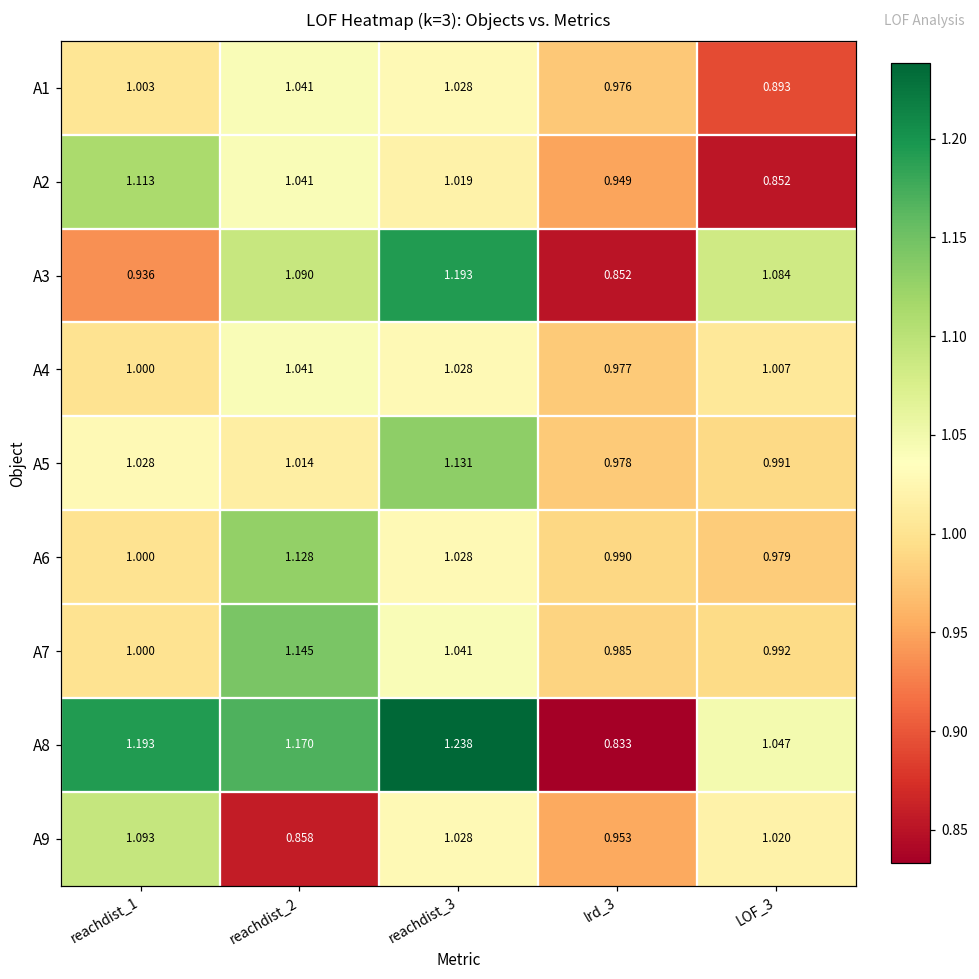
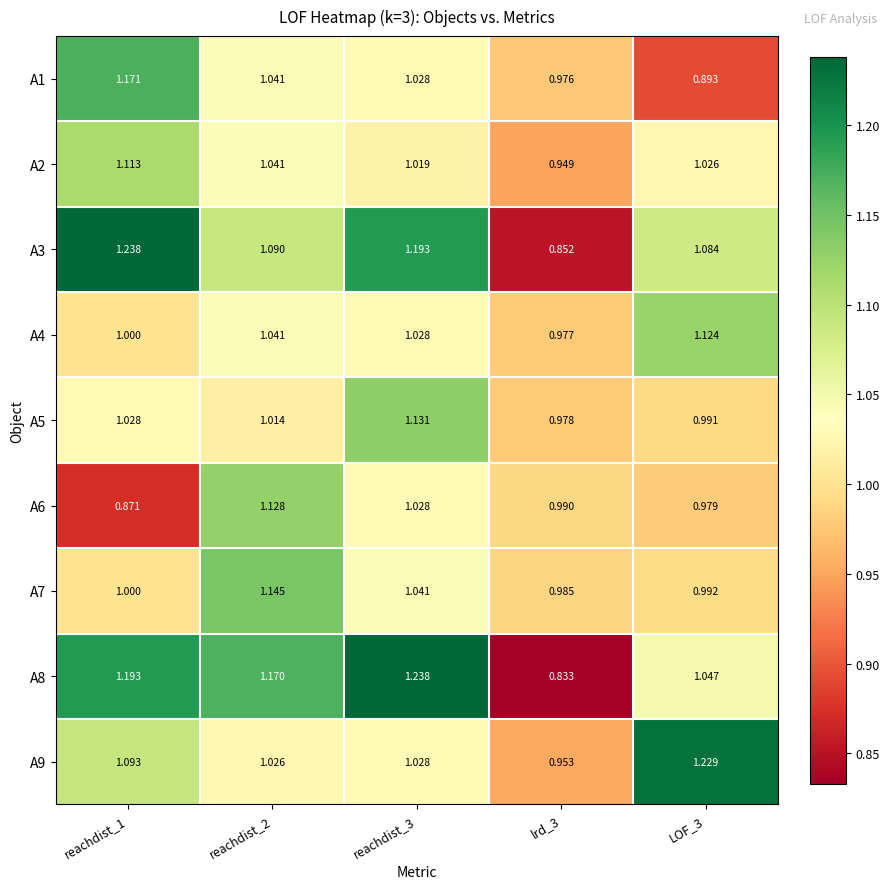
A1, reachdist_1: 1.003 -> 1.171
A2, LOF_3: 0.852 -> 1.026
A3, reachdist_1: 0.936 -> 1.238
A4, LOF_3: 1.007 -> 1.124
A6, reachdist_1: 1.000 -> 0.871
A9, reachdist_2: 0.858 -> 1.026
A9, LOF_3: 1.020 -> 1.229
